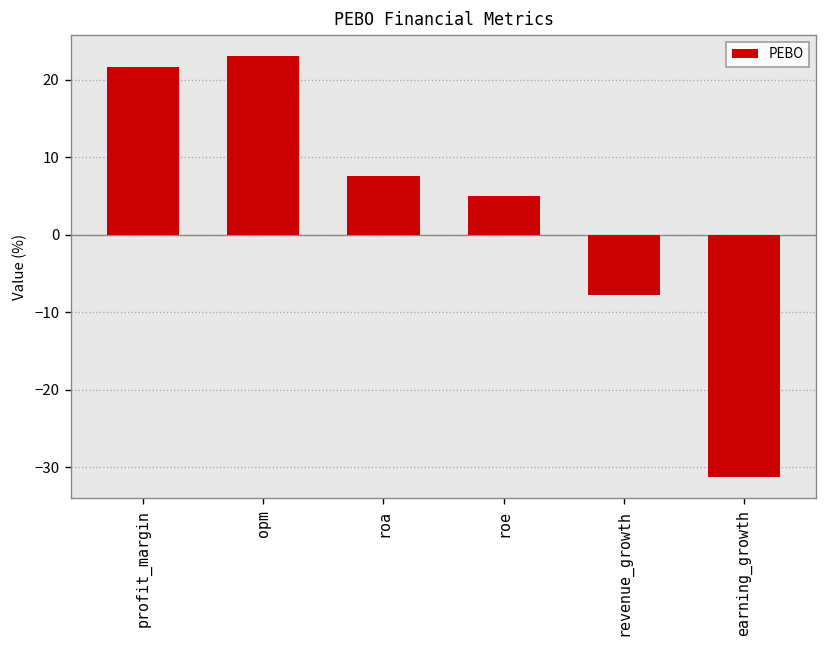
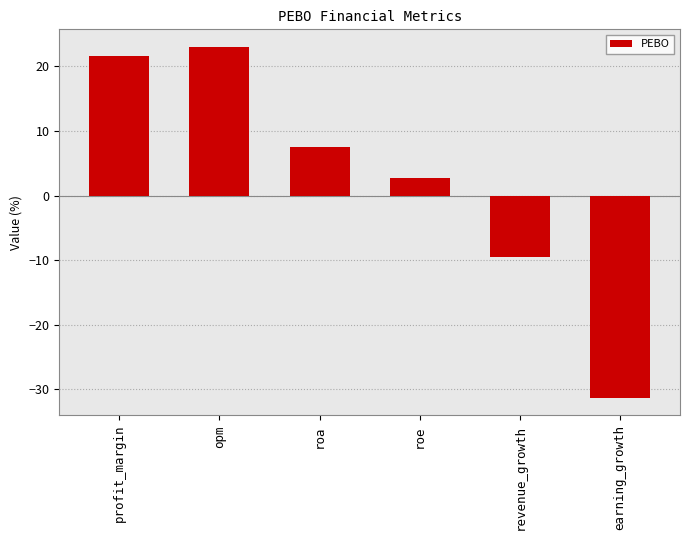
roe: 5 -> 3
revenue_growth: -8 -> -10
